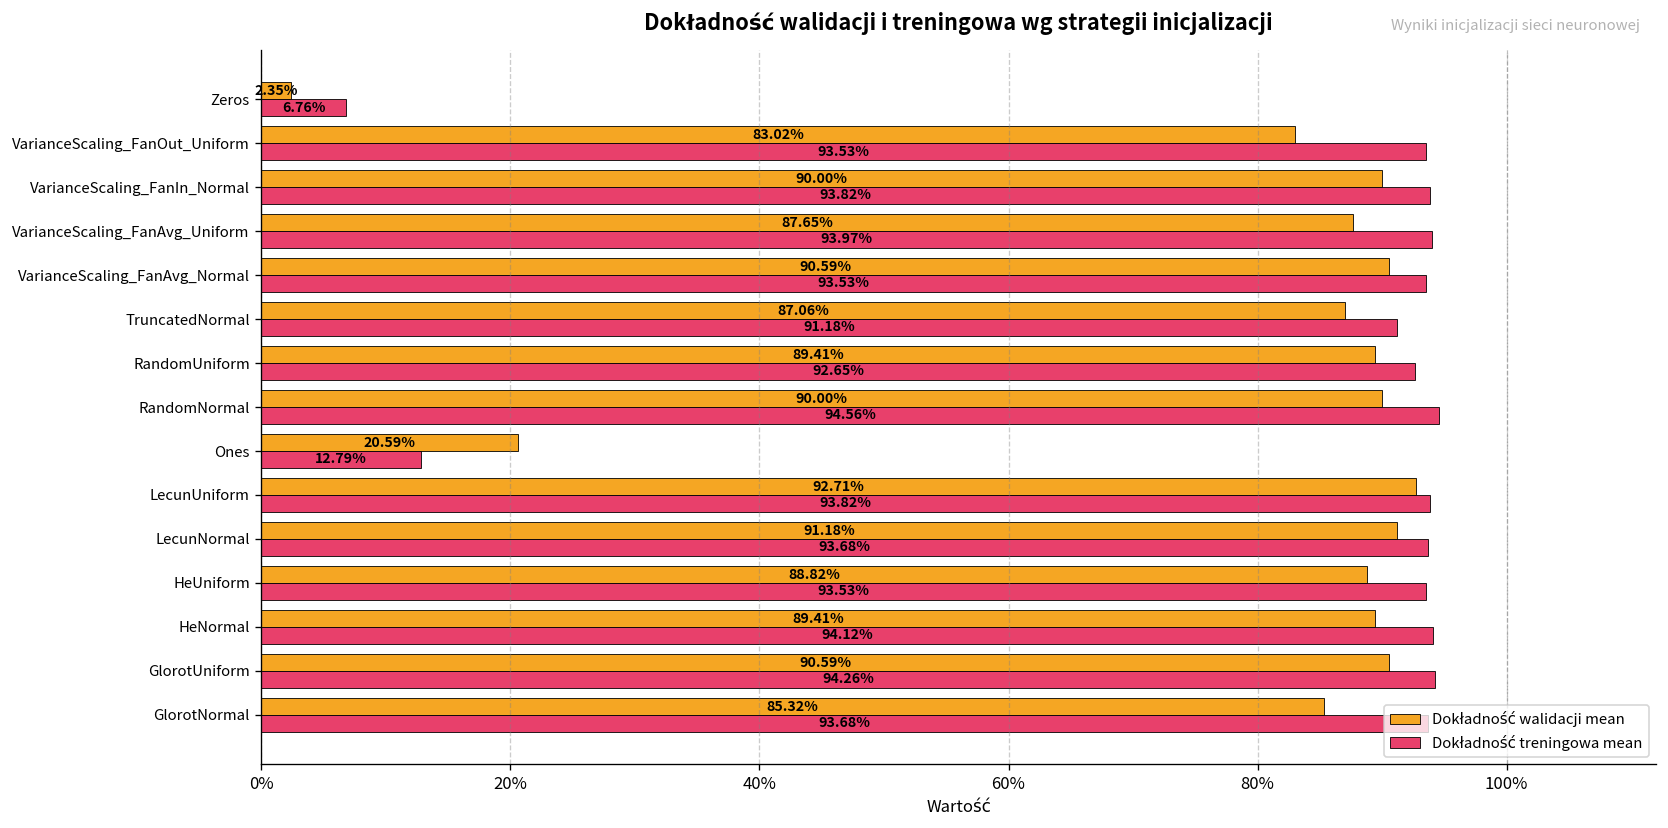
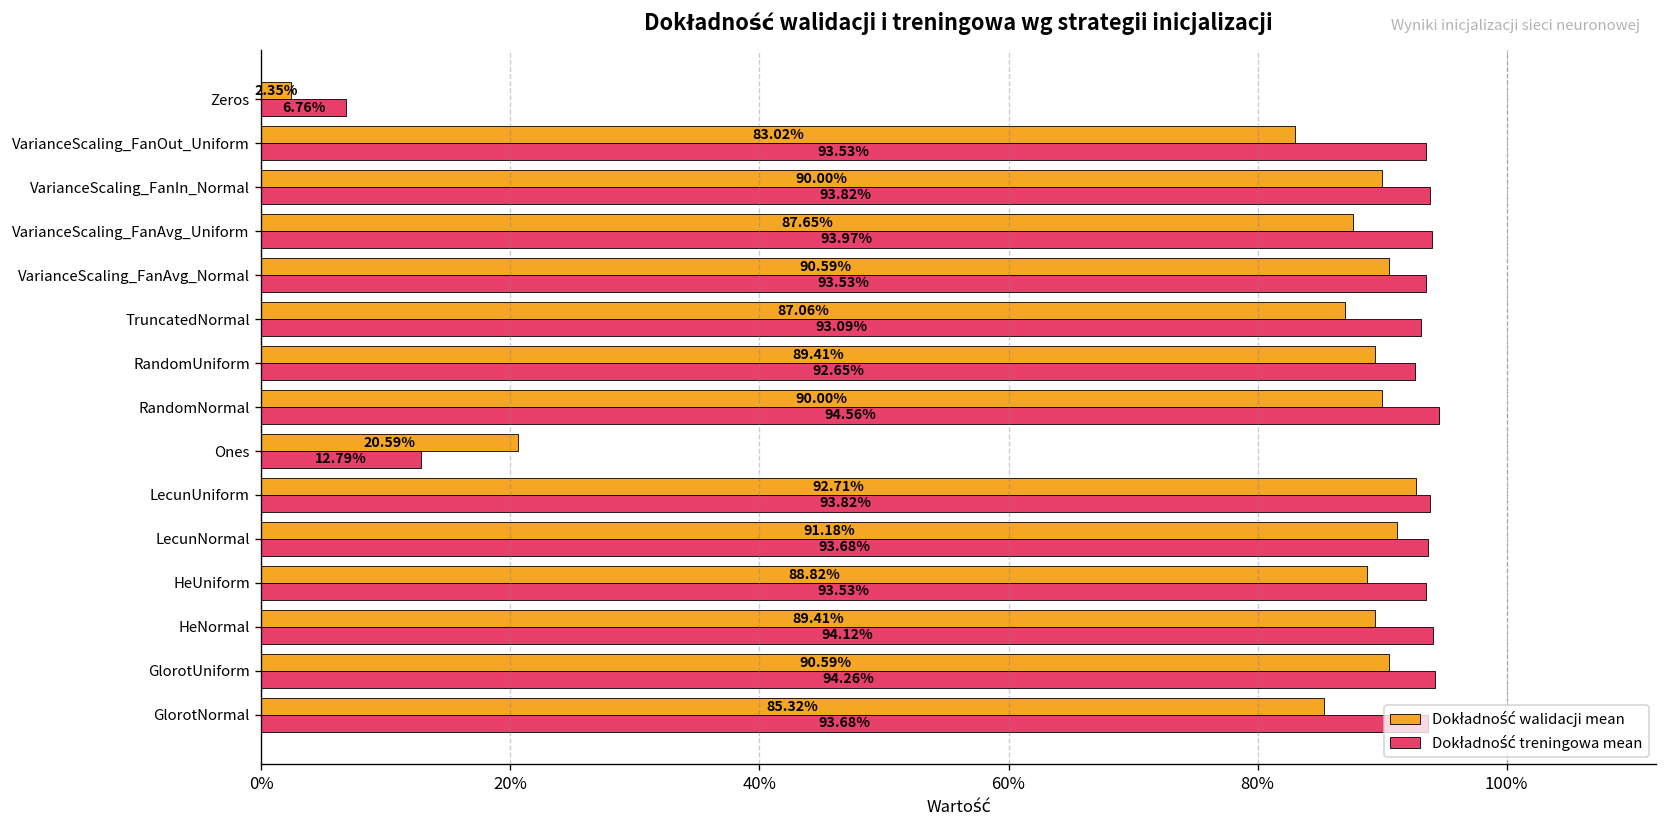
Dokładność treningowa mean, TruncatedNormal: 91.18% -> 93.09%
